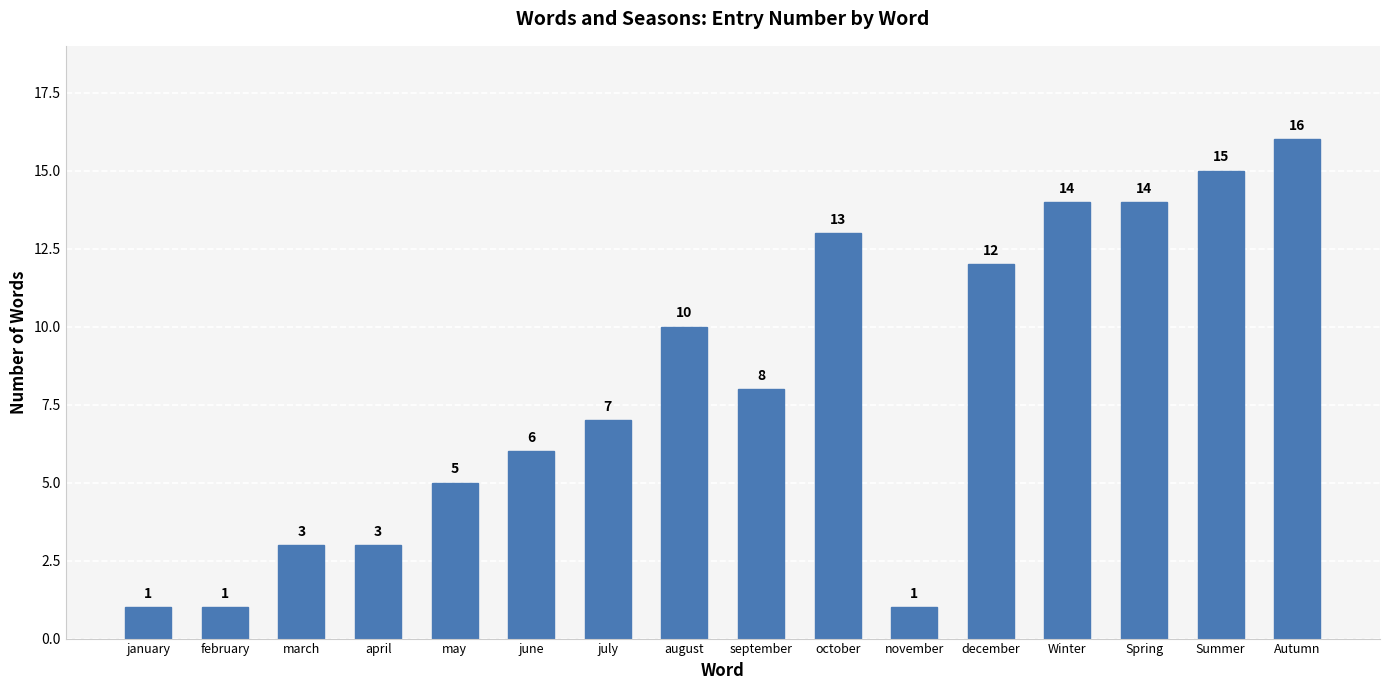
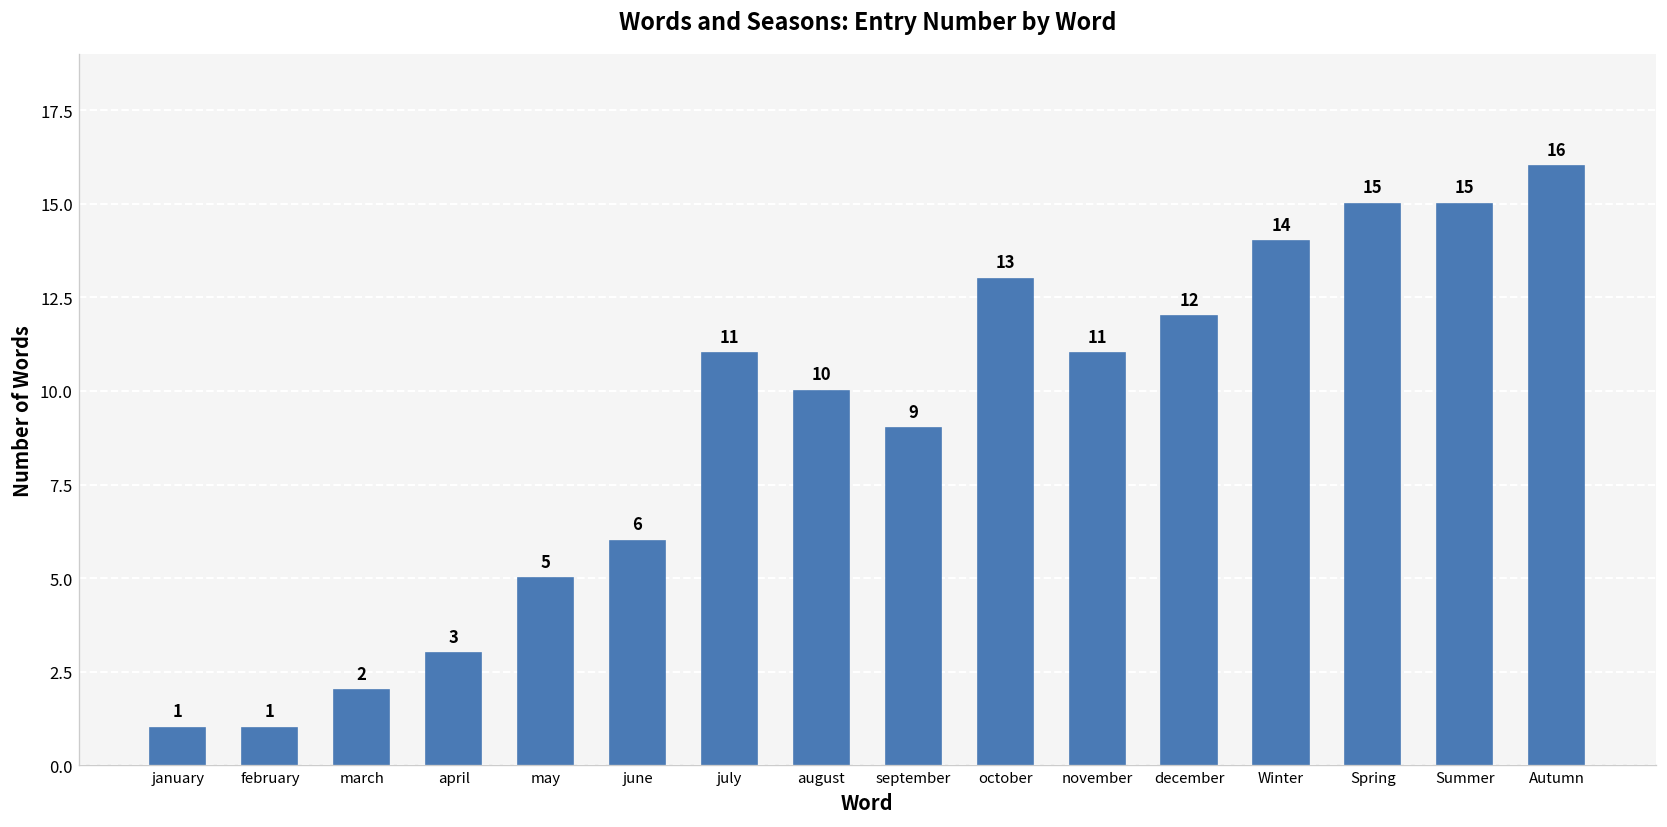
march: 3 -> 2
july: 7 -> 11
september: 8 -> 9
november: 1 -> 11
Spring: 14 -> 15
